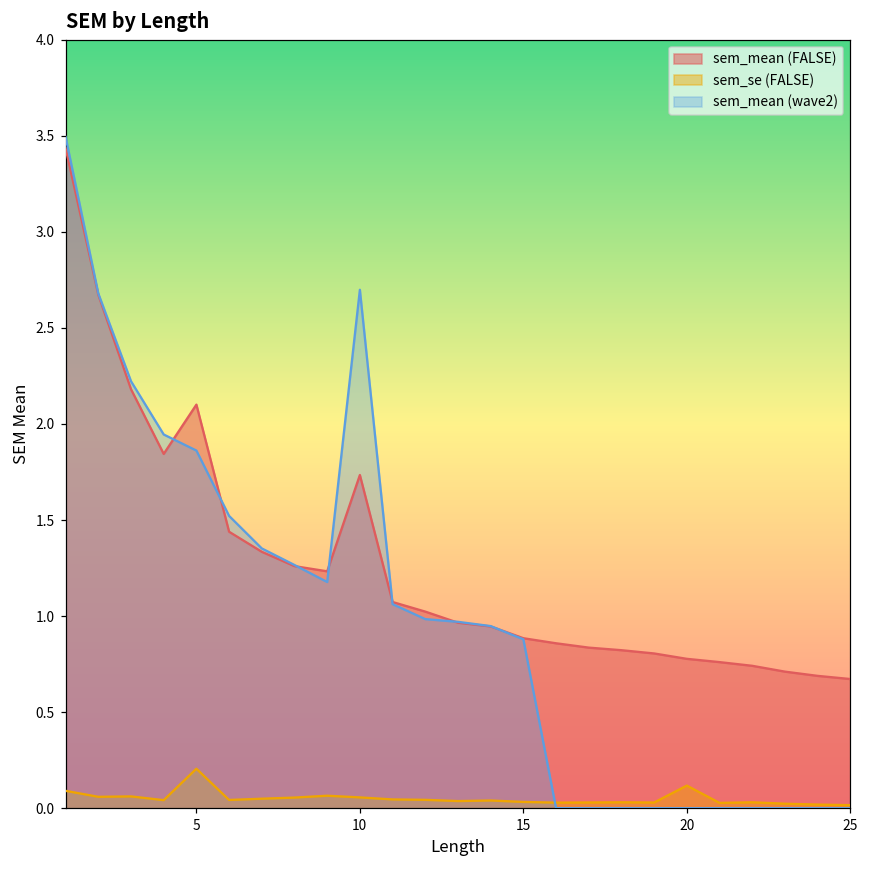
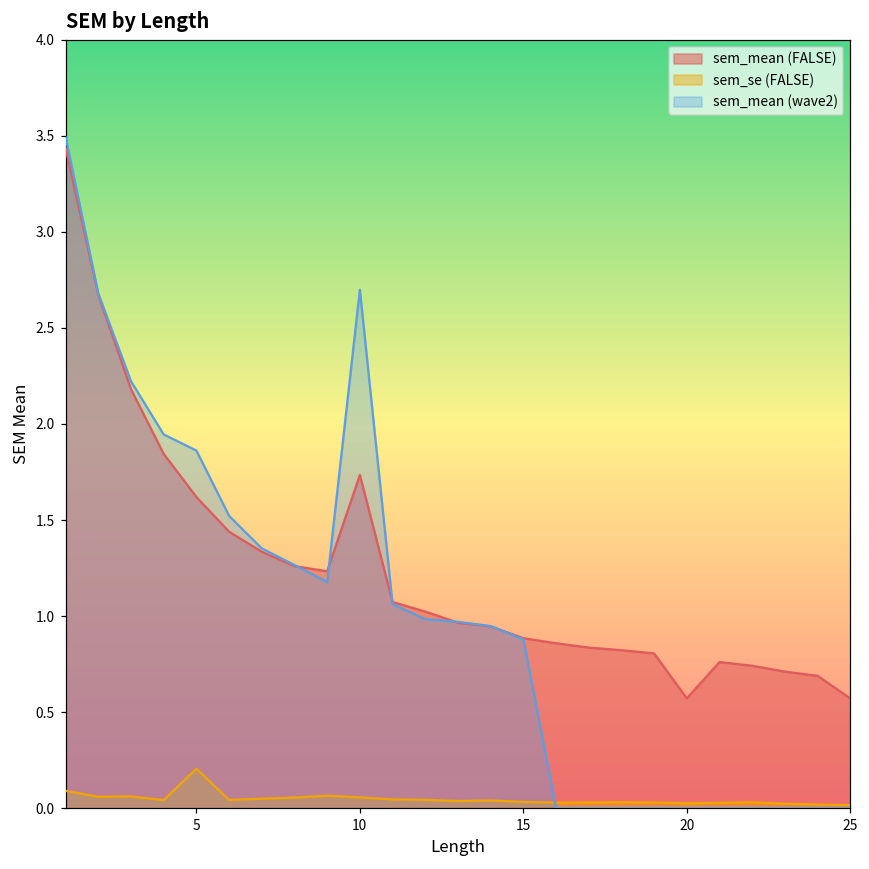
sem_mean (FALSE), 5: 2.10 -> 1.62
sem_mean (FALSE), 20: 0.78 -> 0.57
sem_se (FALSE), 20: 0.12 -> 0.03
sem_mean (FALSE), 25: 0.67 -> 0.57
